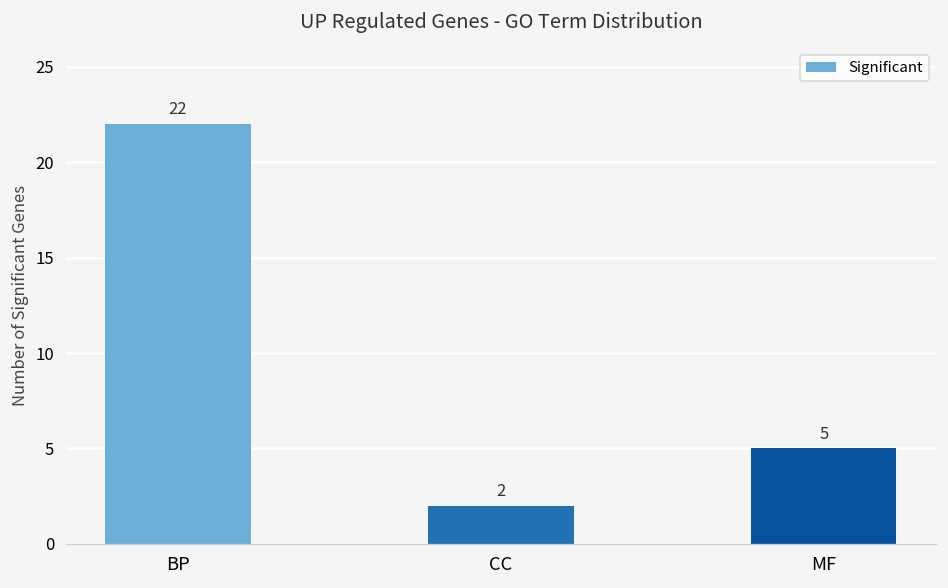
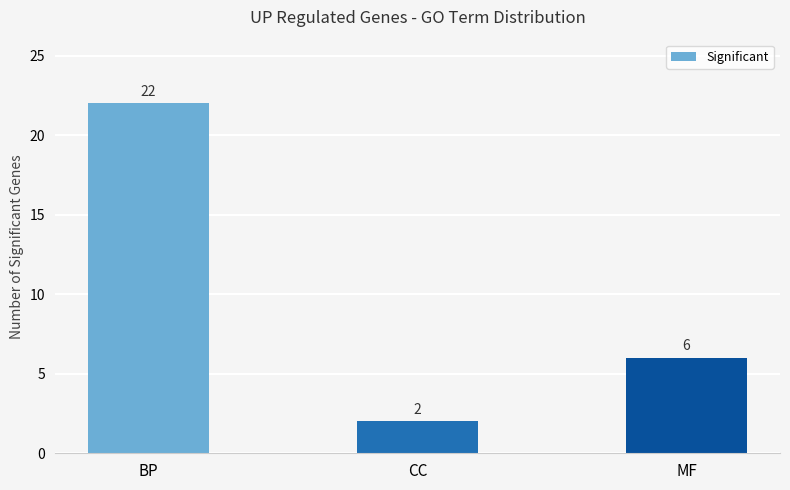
MF: 5 -> 6
